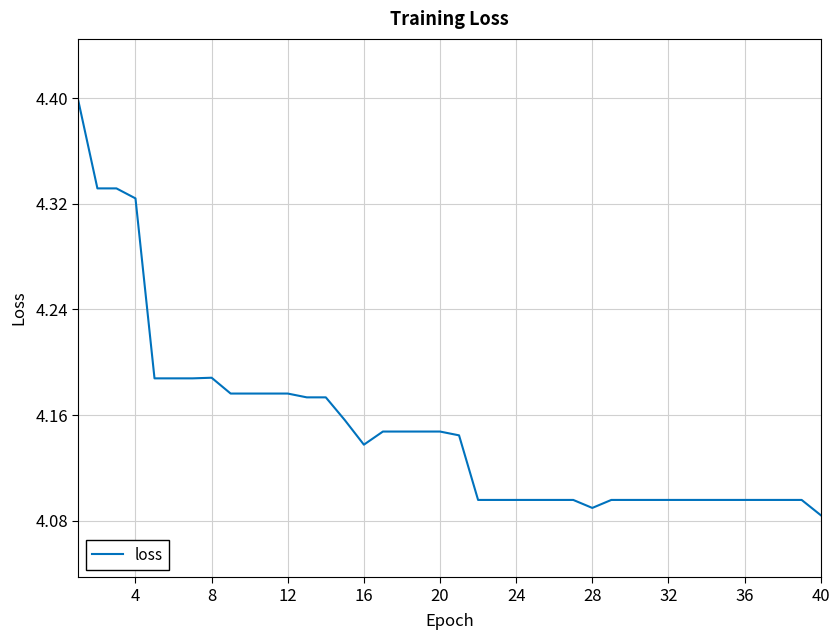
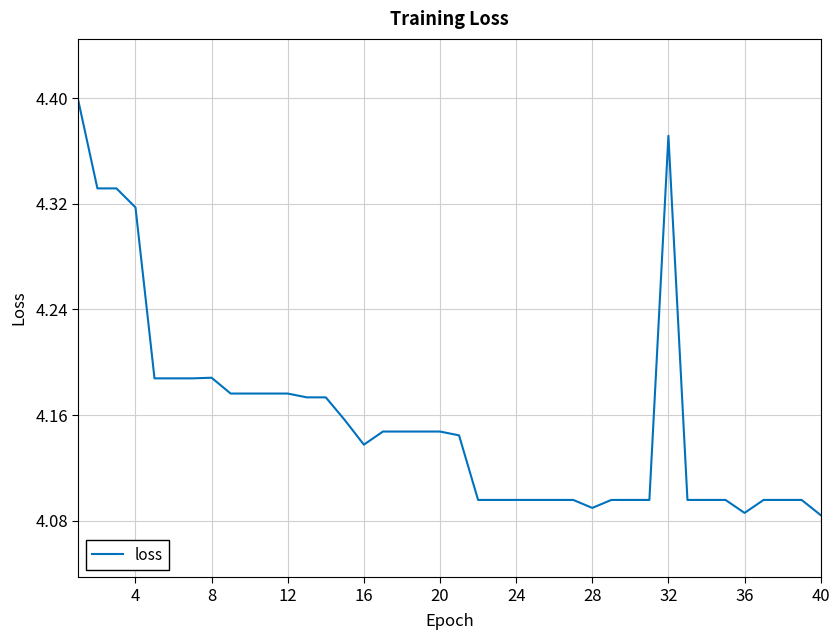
4: 4.324 -> 4.317
32: 4.096 -> 4.372
36: 4.096 -> 4.086
